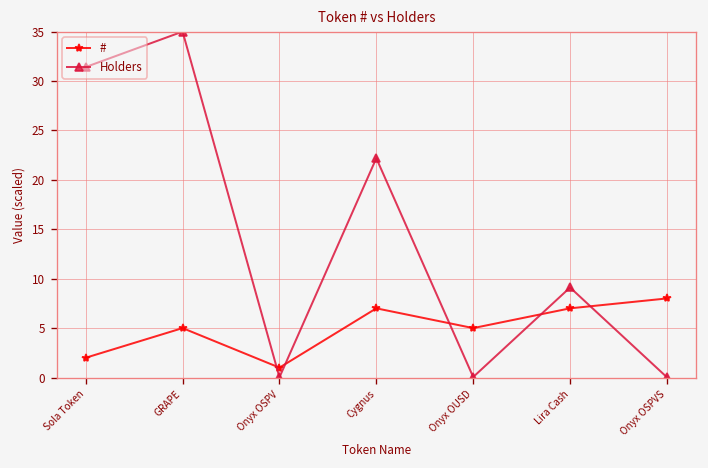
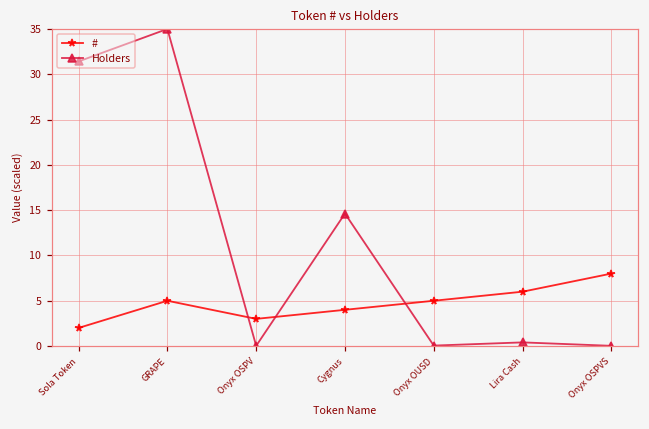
#, Onyx OSPV: 1 -> 3
#, Cygnus: 7 -> 4
Holders, Cygnus: 22 -> 15
#, Lira Cash: 7 -> 6
Holders, Lira Cash: 9 -> 0
